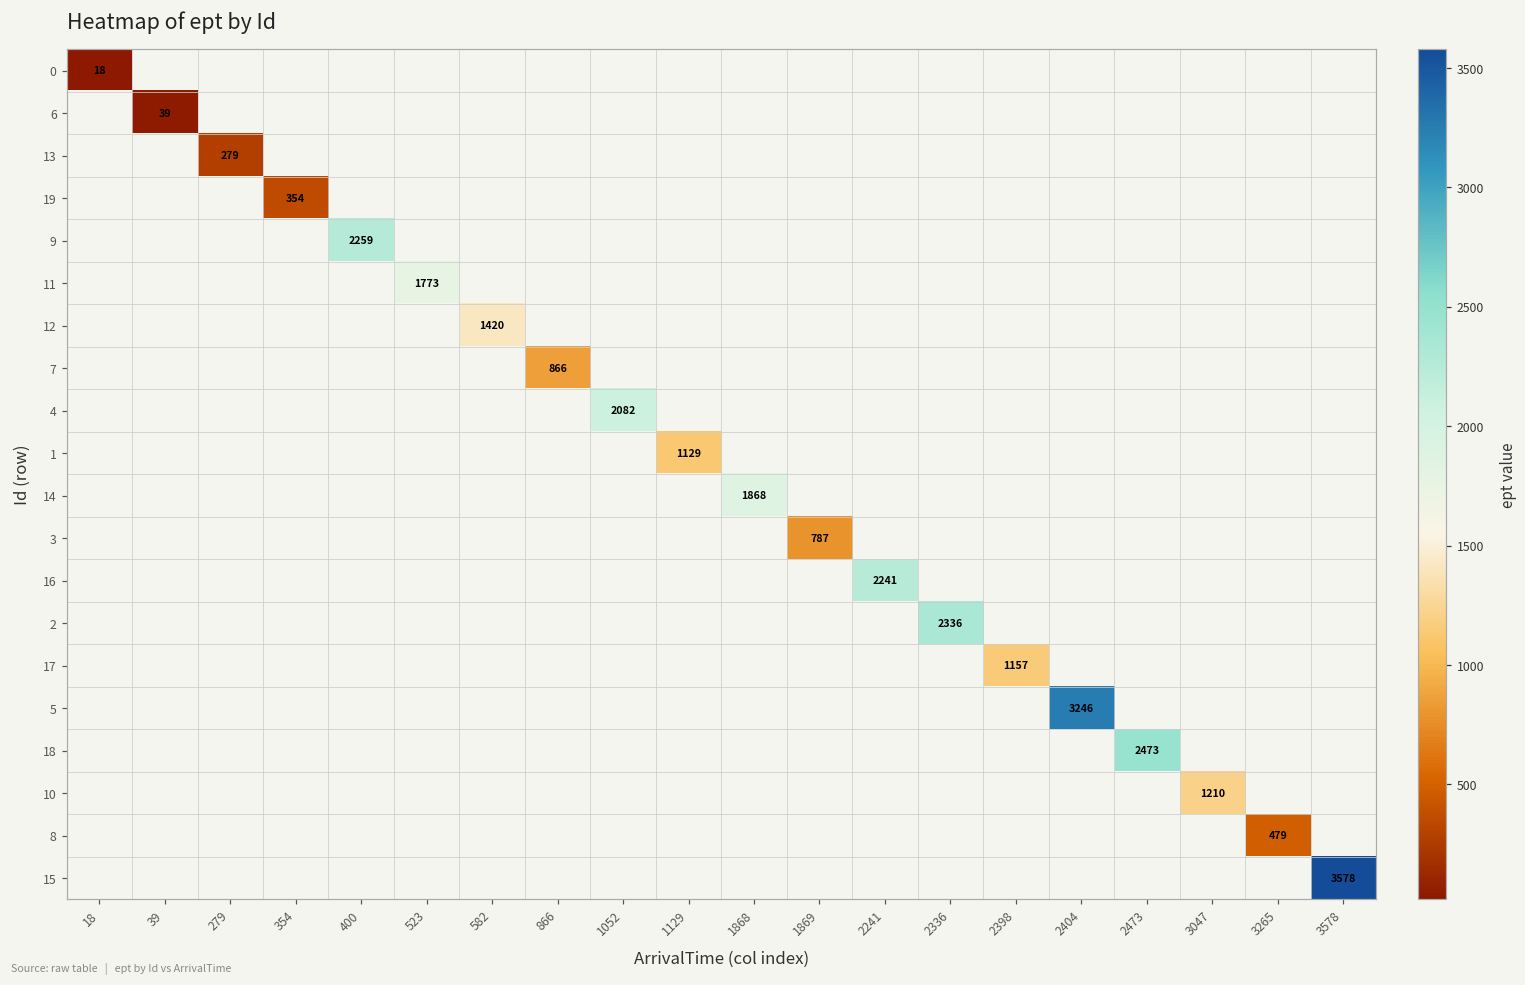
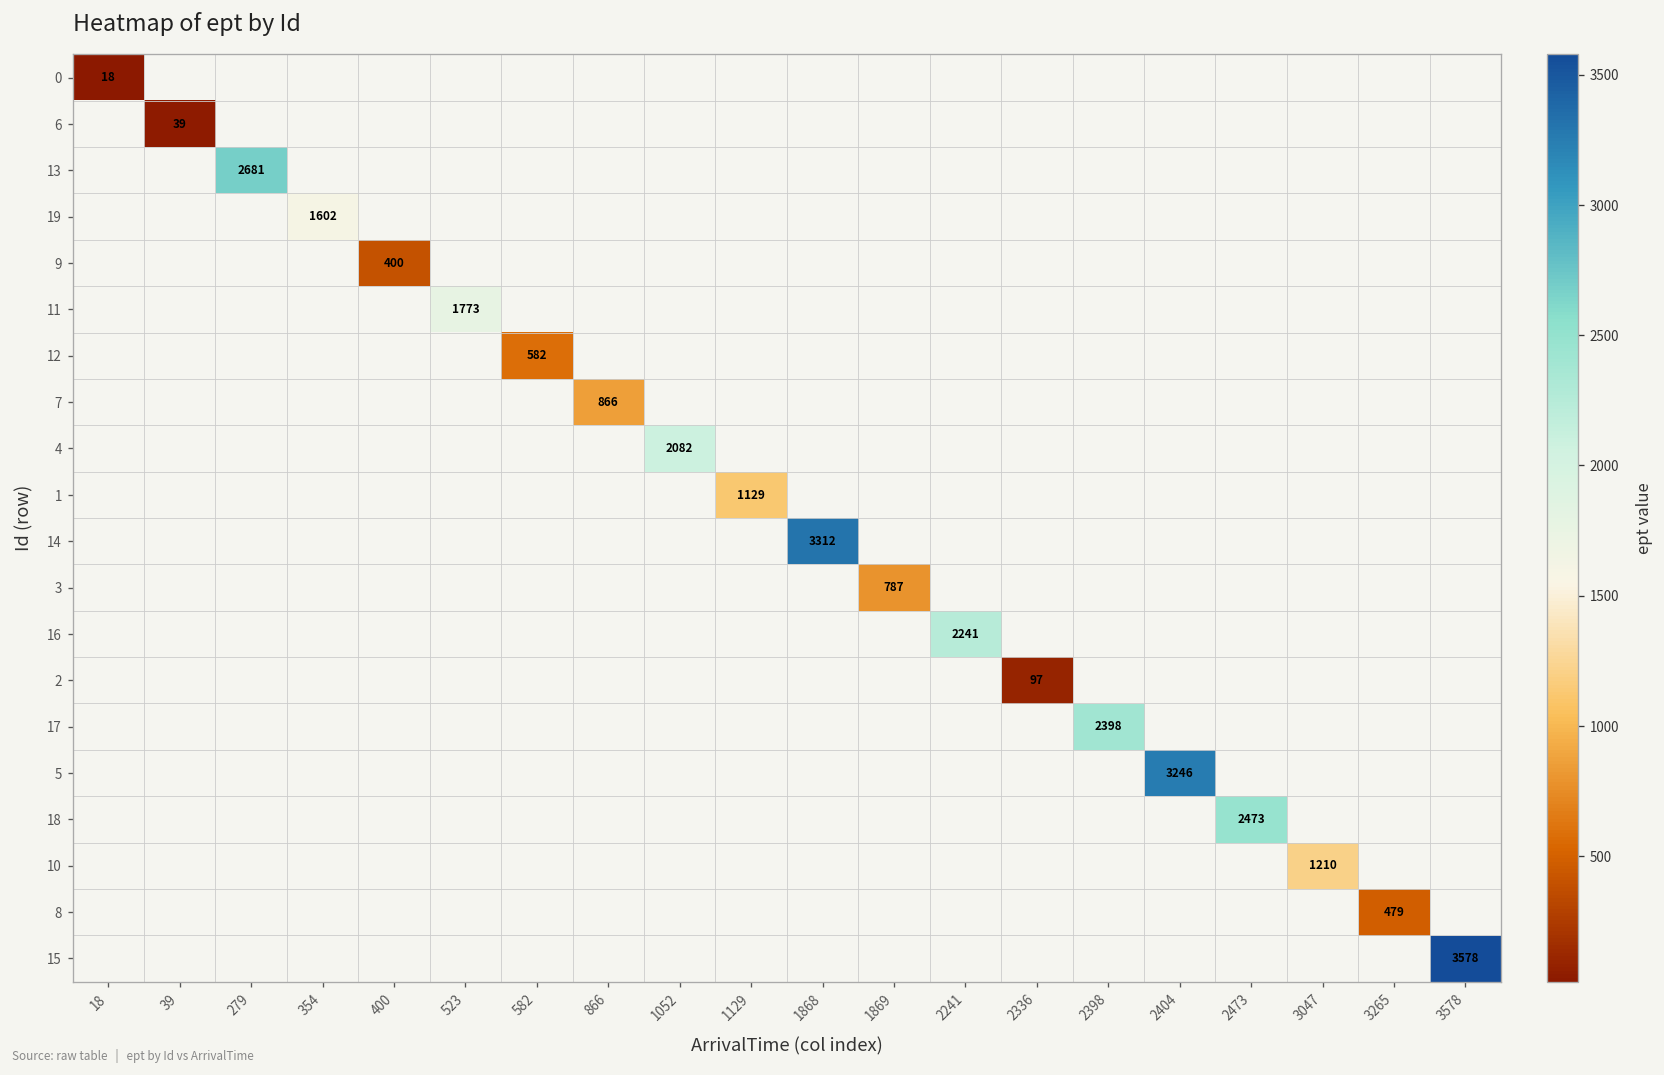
13, 279: 279 -> 2681
19, 354: 354 -> 1602
9, 400: 2259 -> 400
12, 582: 1420 -> 582
14, 1868: 1868 -> 3312
2, 2336: 2336 -> 97
17, 2398: 1157 -> 2398
